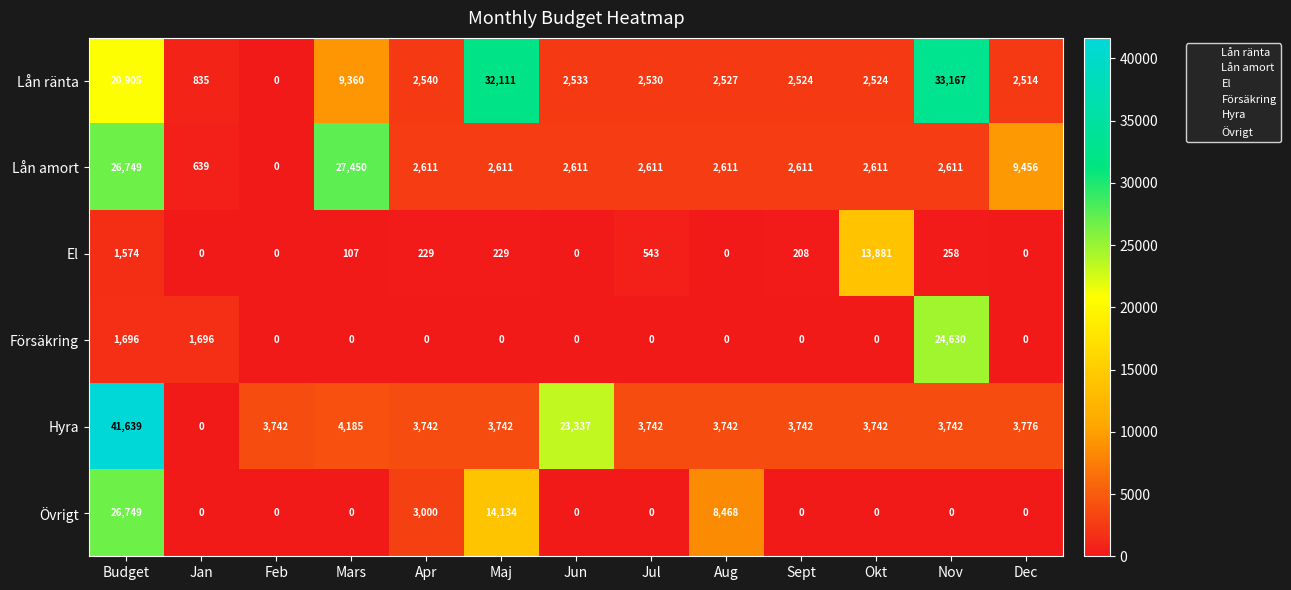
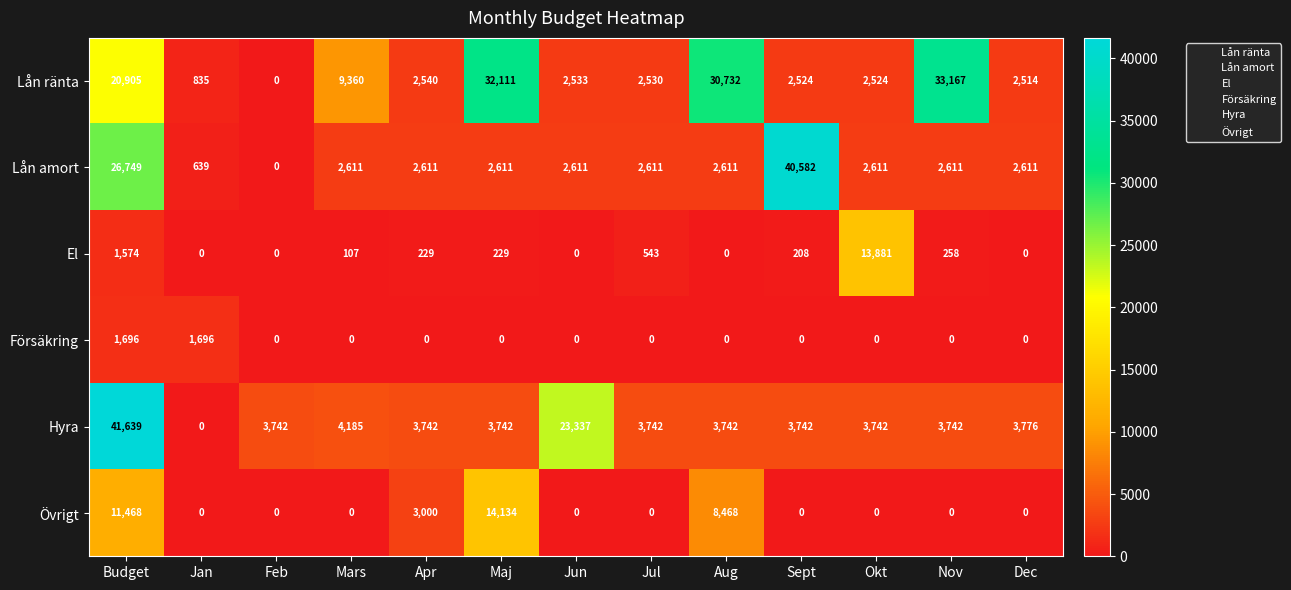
Lån ränta, Aug: 2,527 -> 30,732
Lån amort, Mars: 27,450 -> 2,611
Lån amort, Sept: 2,611 -> 40,582
Lån amort, Dec: 9,456 -> 2,611
Försäkring, Nov: 24,630 -> 0
Övrigt, Budget: 26,749 -> 11,468
